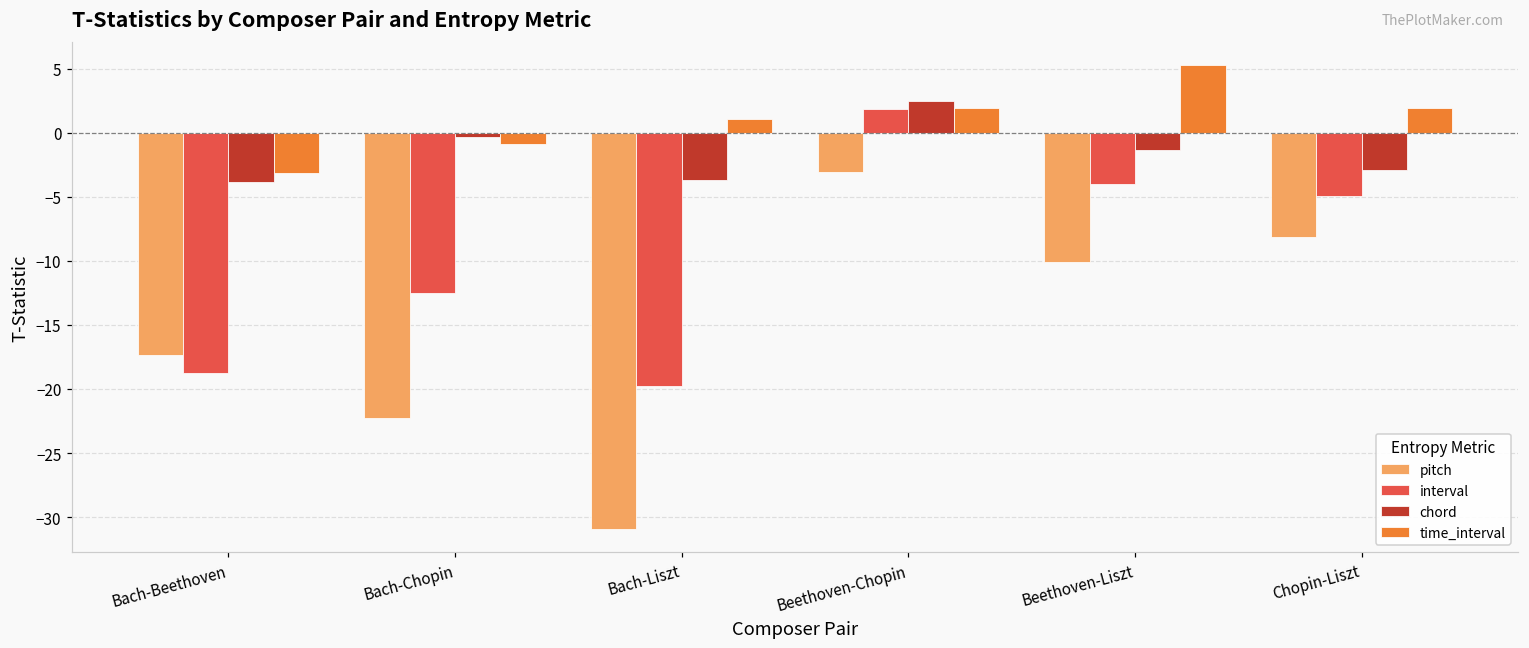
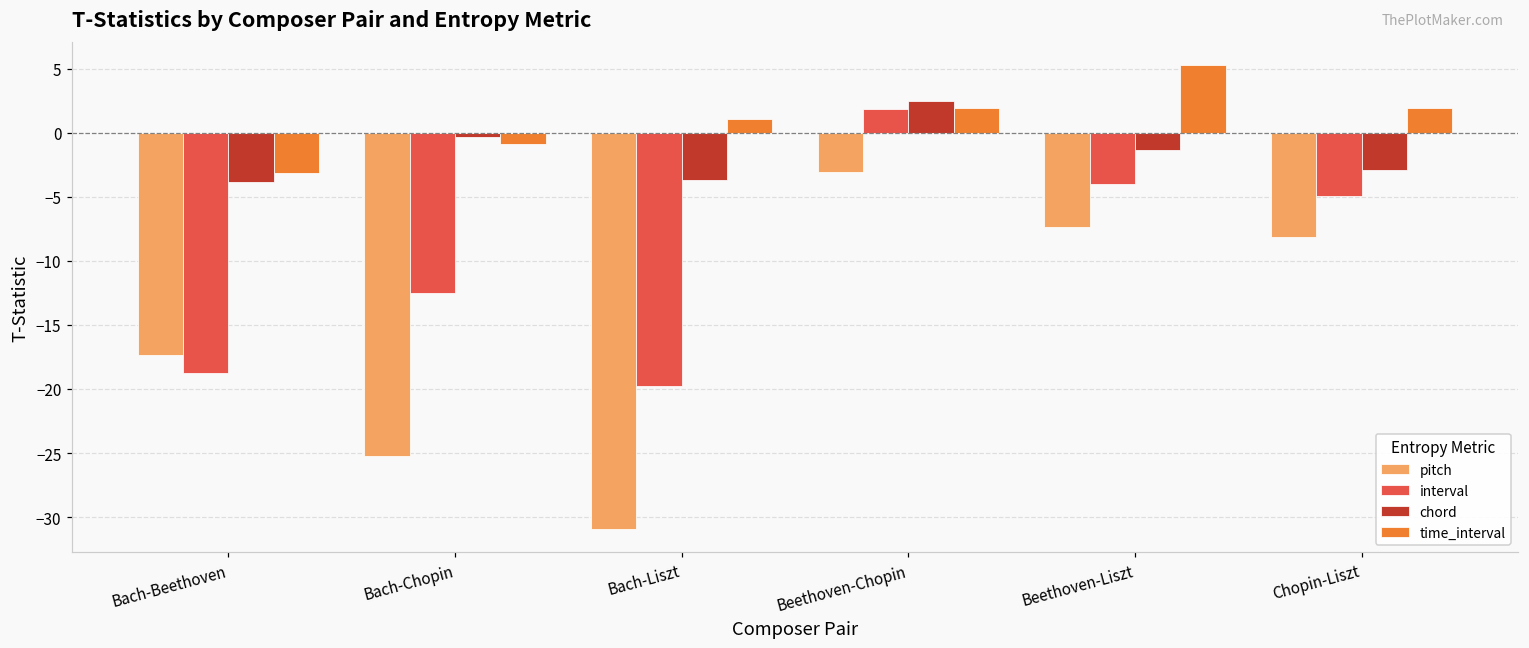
pitch, Bach-Chopin: -22.3 -> -25.3
pitch, Beethoven-Liszt: -10.1 -> -7.4
